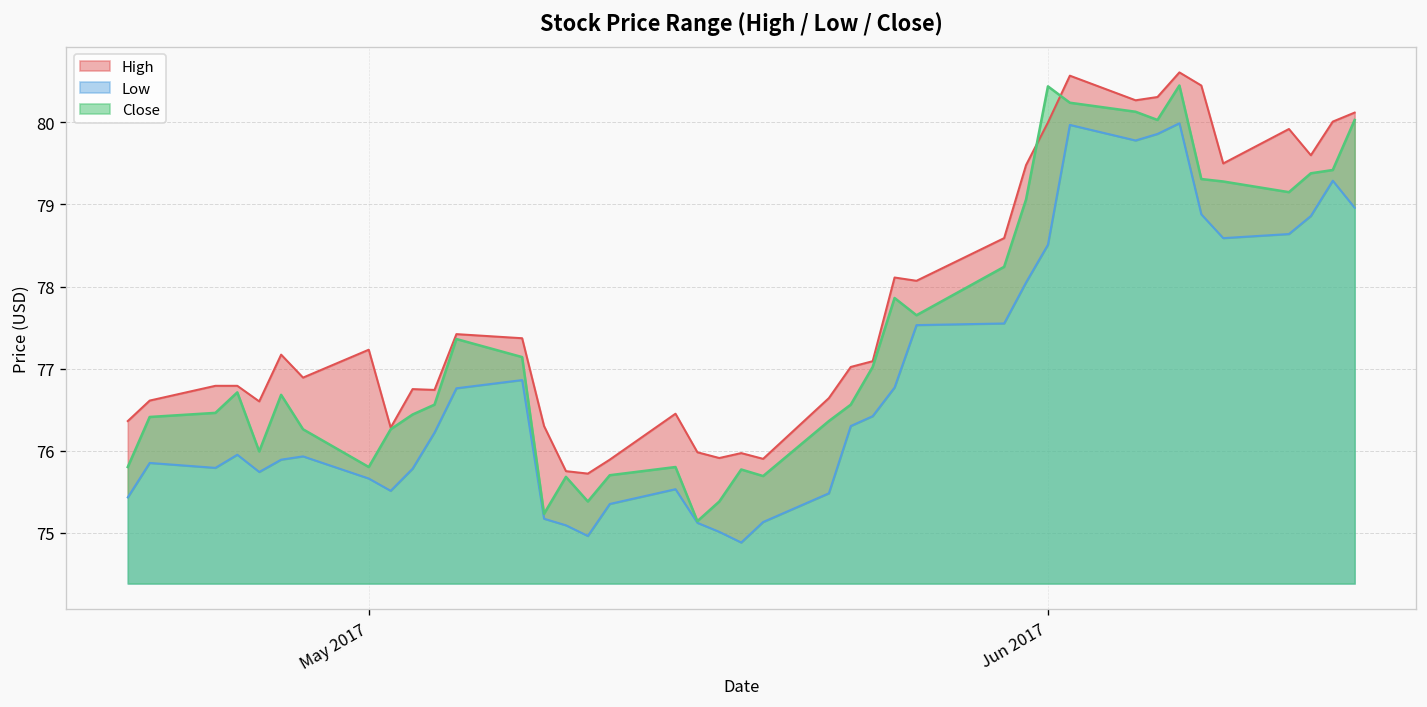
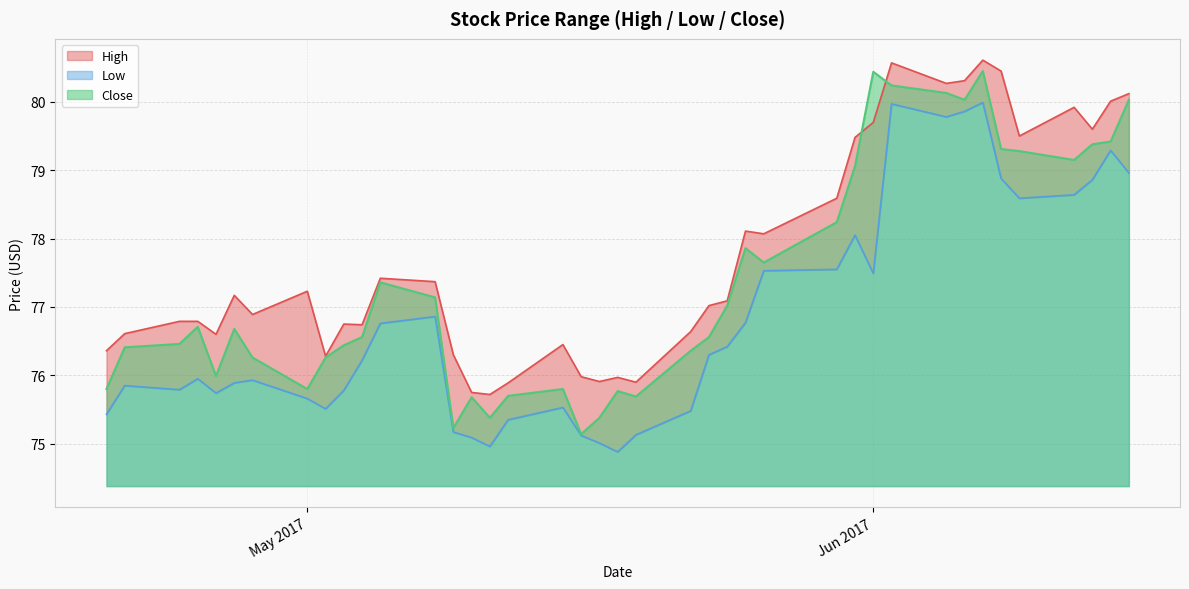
High, Jun 2017: 80.0 -> 79.7
Low, Jun 2017: 78.5 -> 77.5
